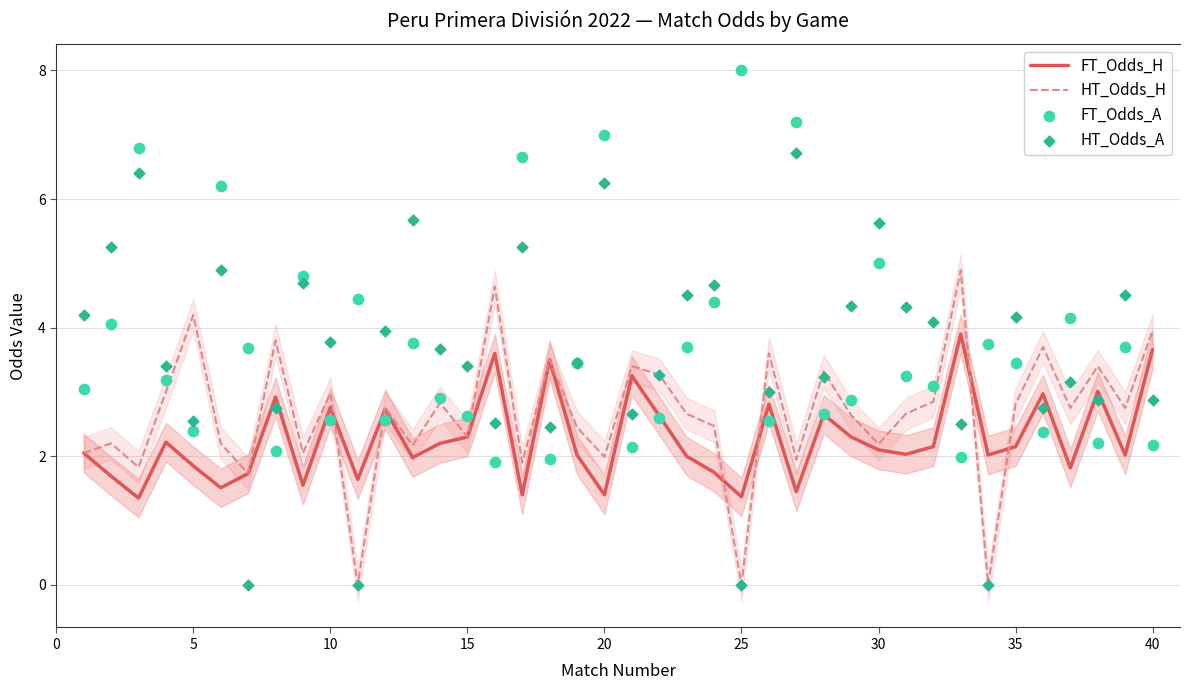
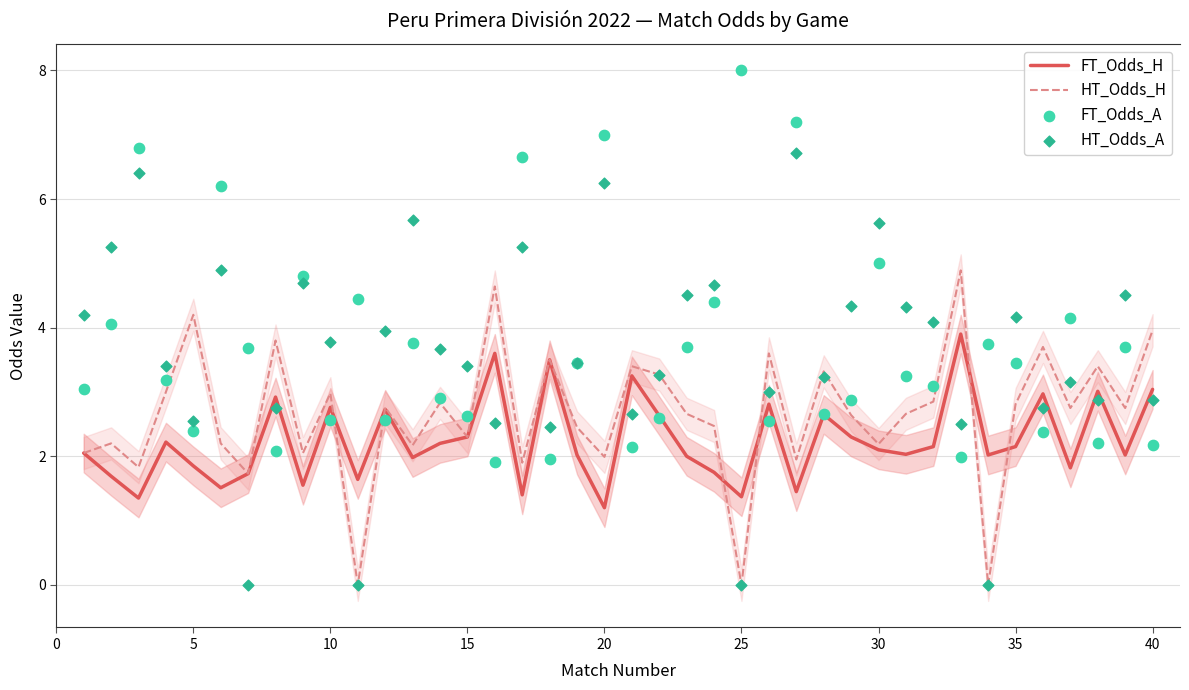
FT_Odds_H, 20: 1.4 -> 1.2
FT_Odds_H, 40: 3.7 -> 3.0
